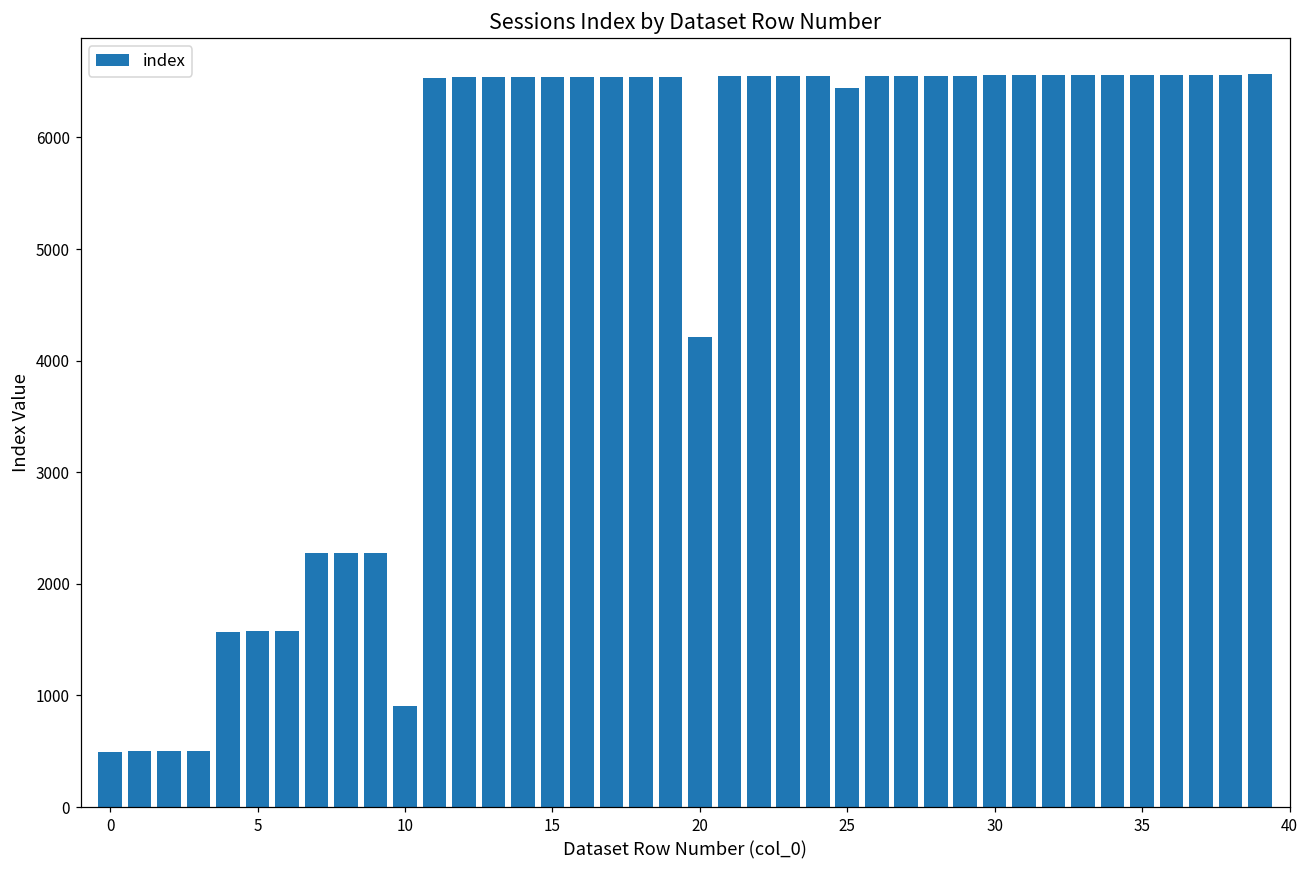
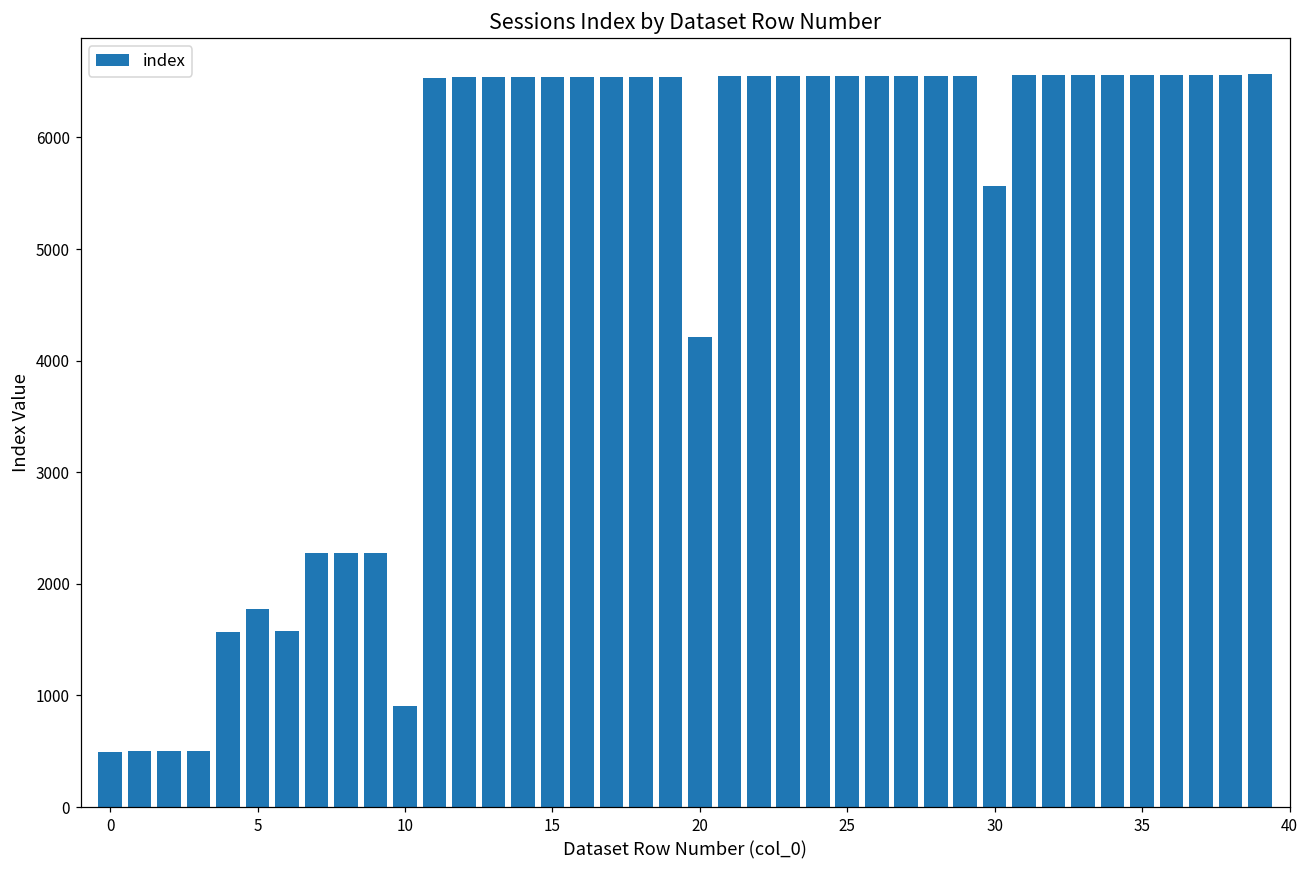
5: 1570 -> 1780
25: 6440 -> 6550
30: 6560 -> 5560
